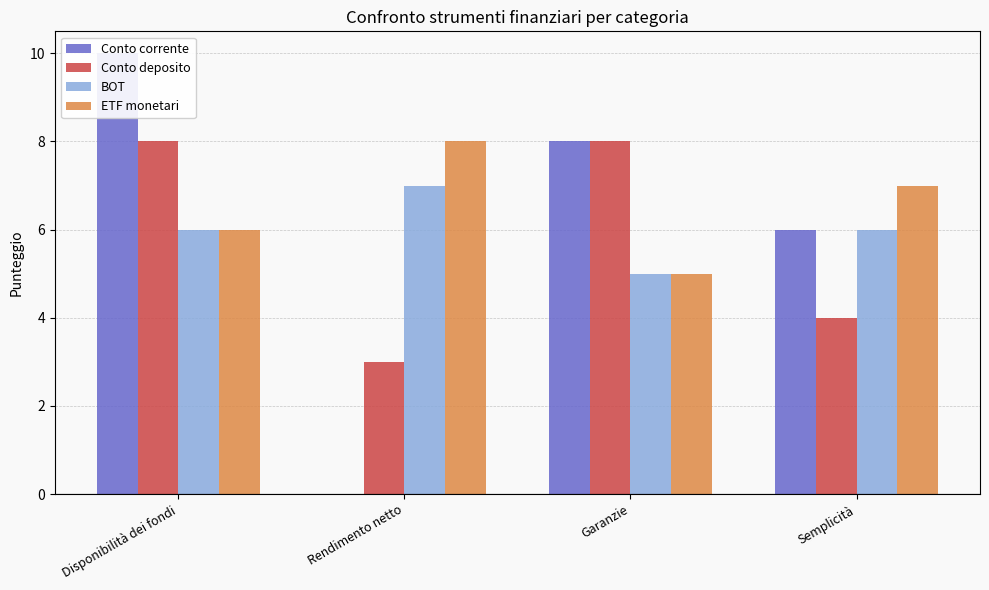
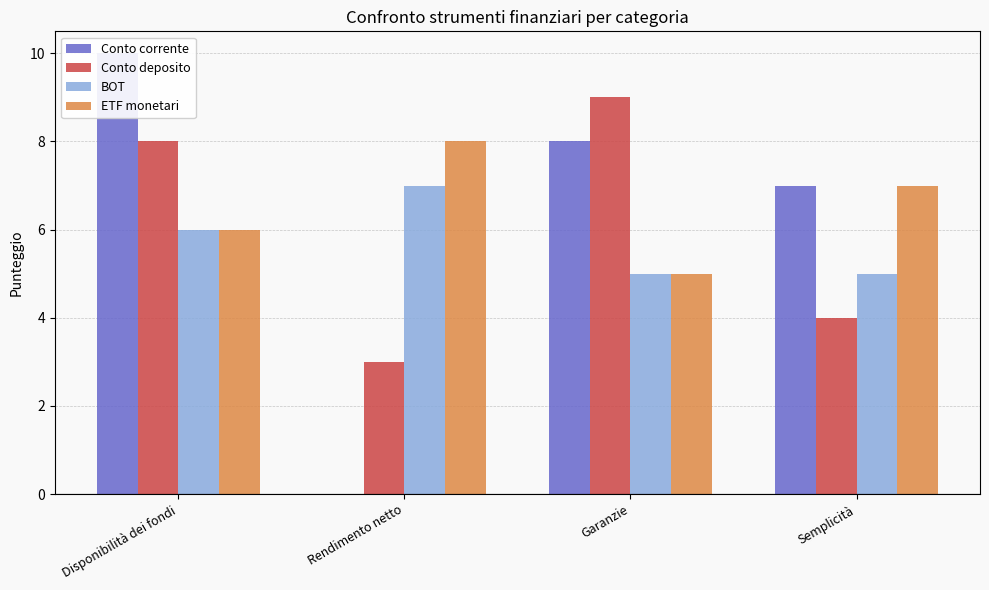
Conto deposito, Garanzie: 8 -> 9
Conto corrente, Semplicità: 6 -> 7
BOT, Semplicità: 6 -> 5
